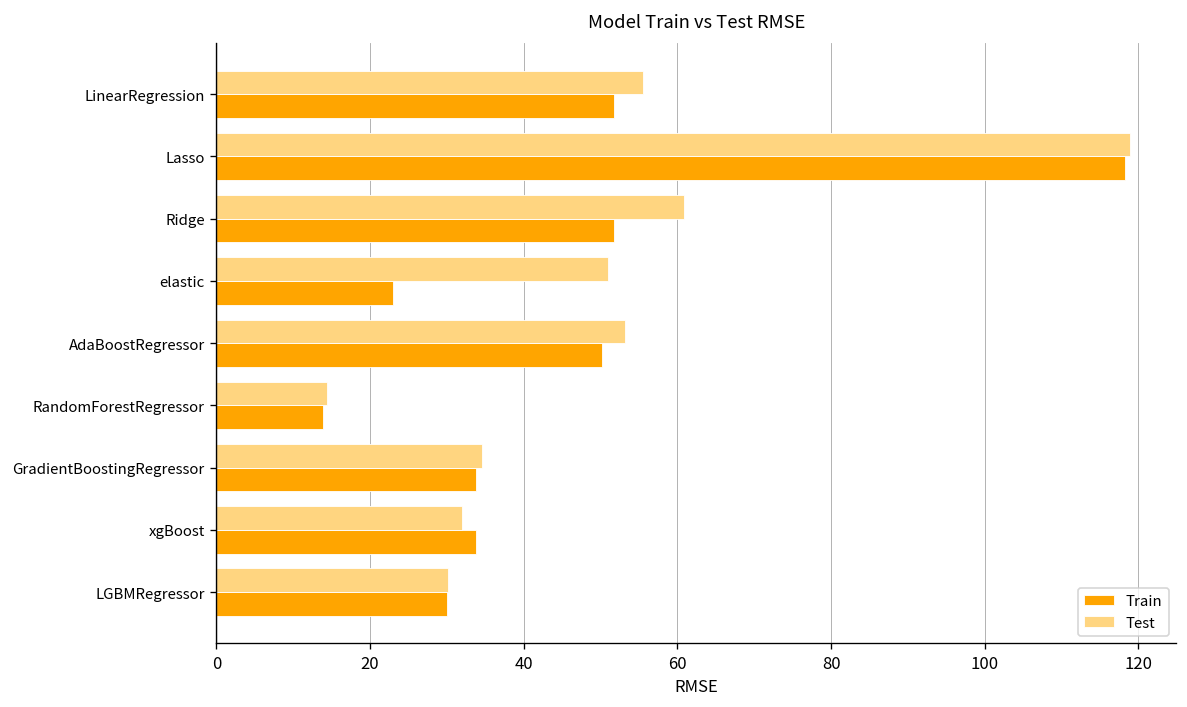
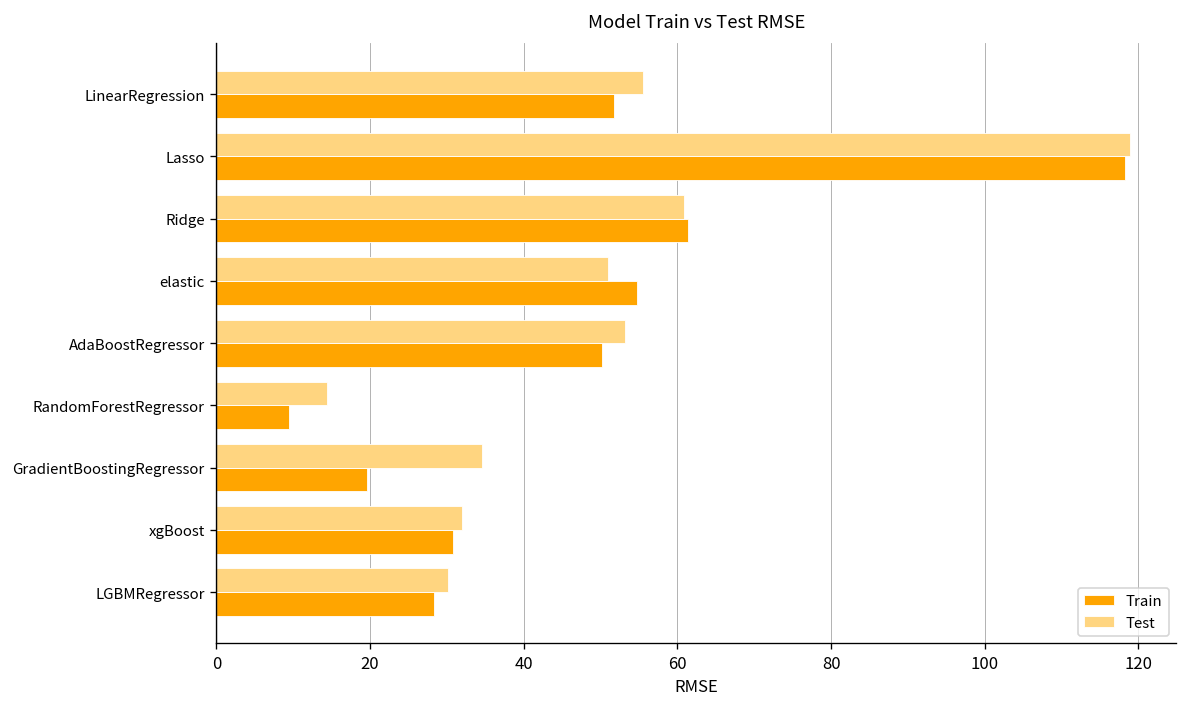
Train, Ridge: 52 -> 61
Train, elastic: 23 -> 55
Train, RandomForestRegressor: 14 -> 10
Train, GradientBoostingRegressor: 34 -> 20
Train, xgBoost: 34 -> 31
Train, LGBMRegressor: 30 -> 28
